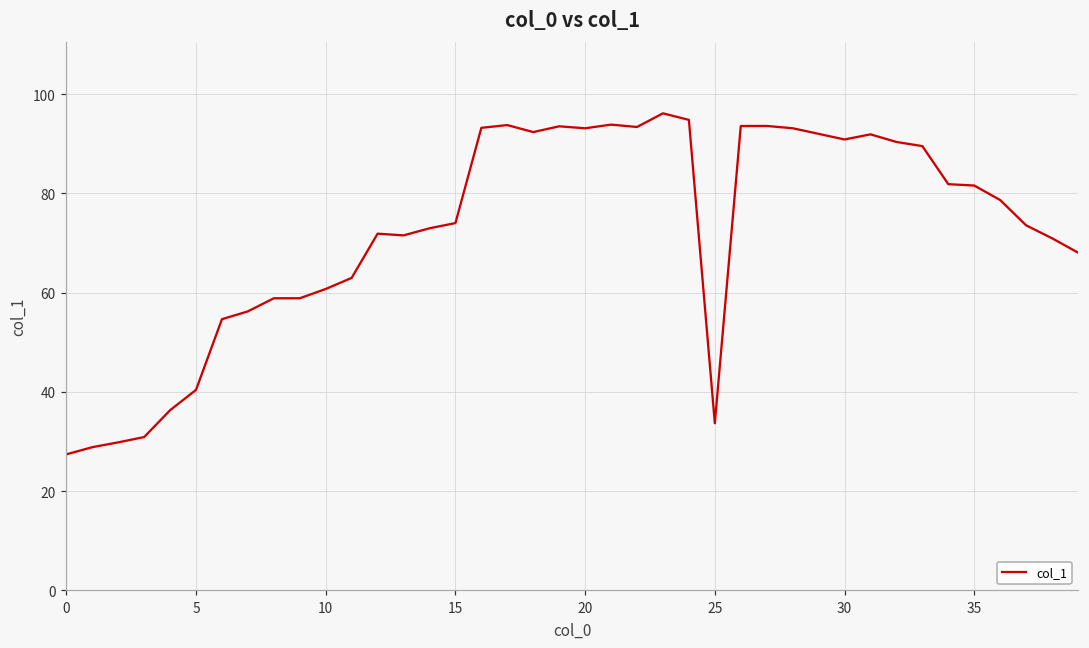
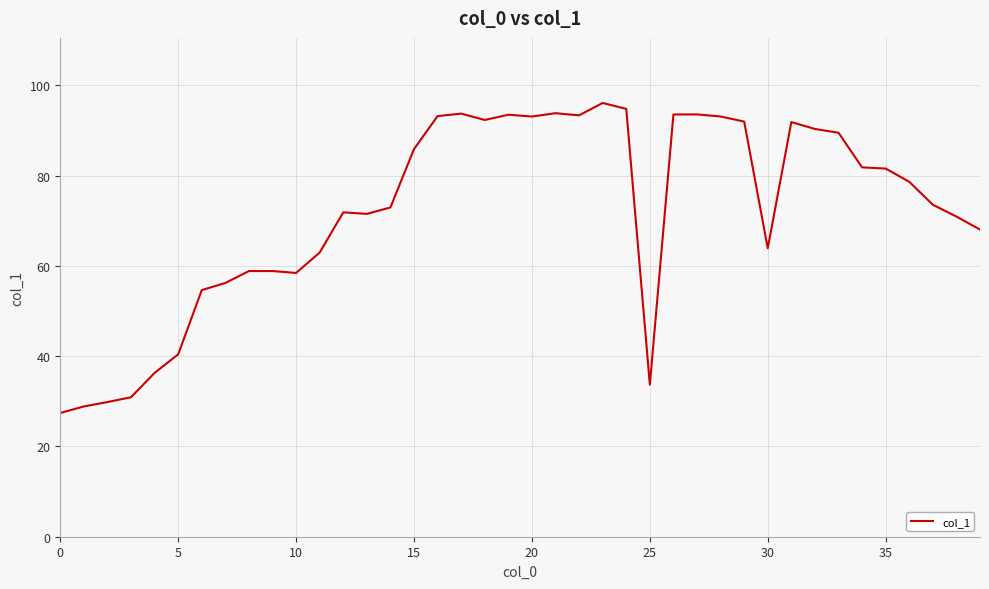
10: 61 -> 58
15: 74 -> 86
30: 91 -> 64
